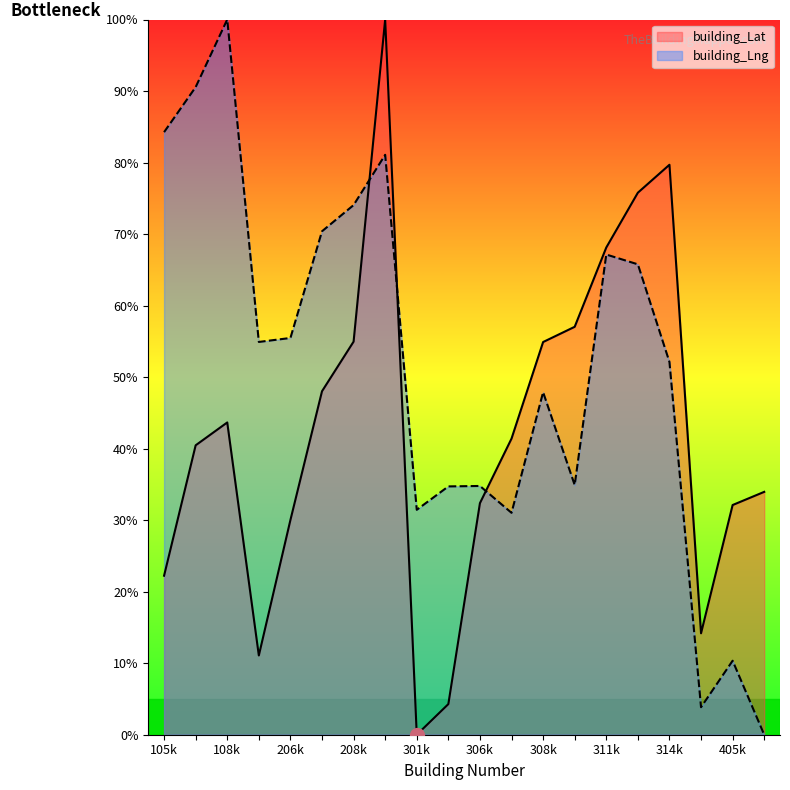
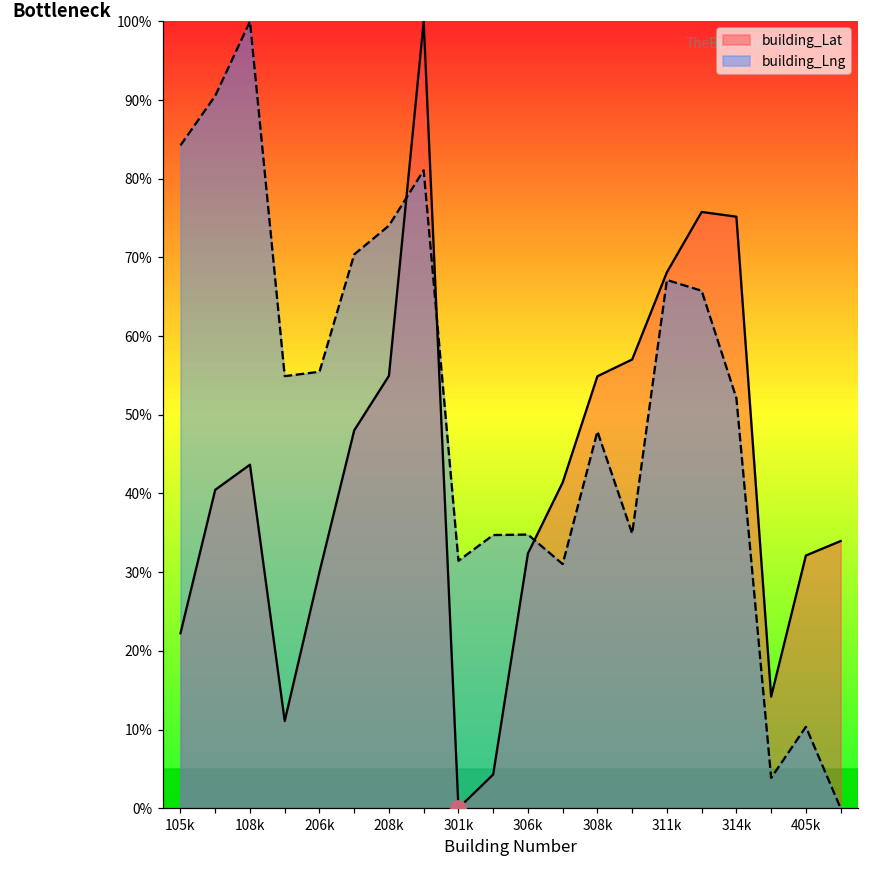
building_Lat, 314k: 80% -> 75%
